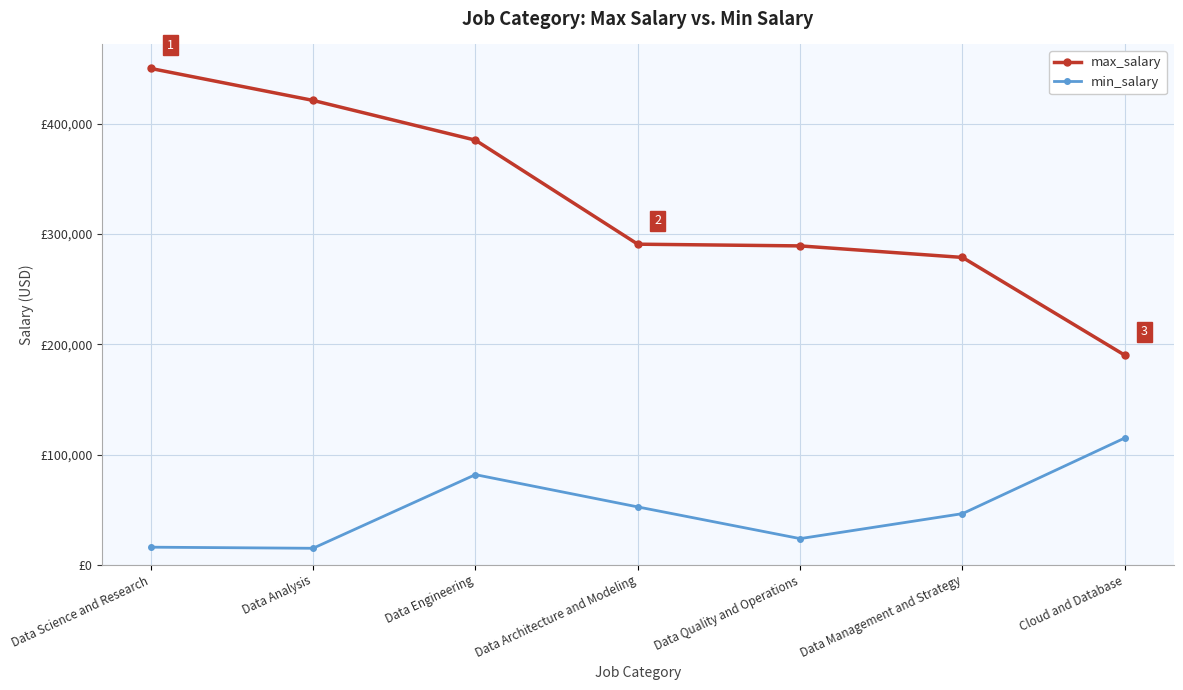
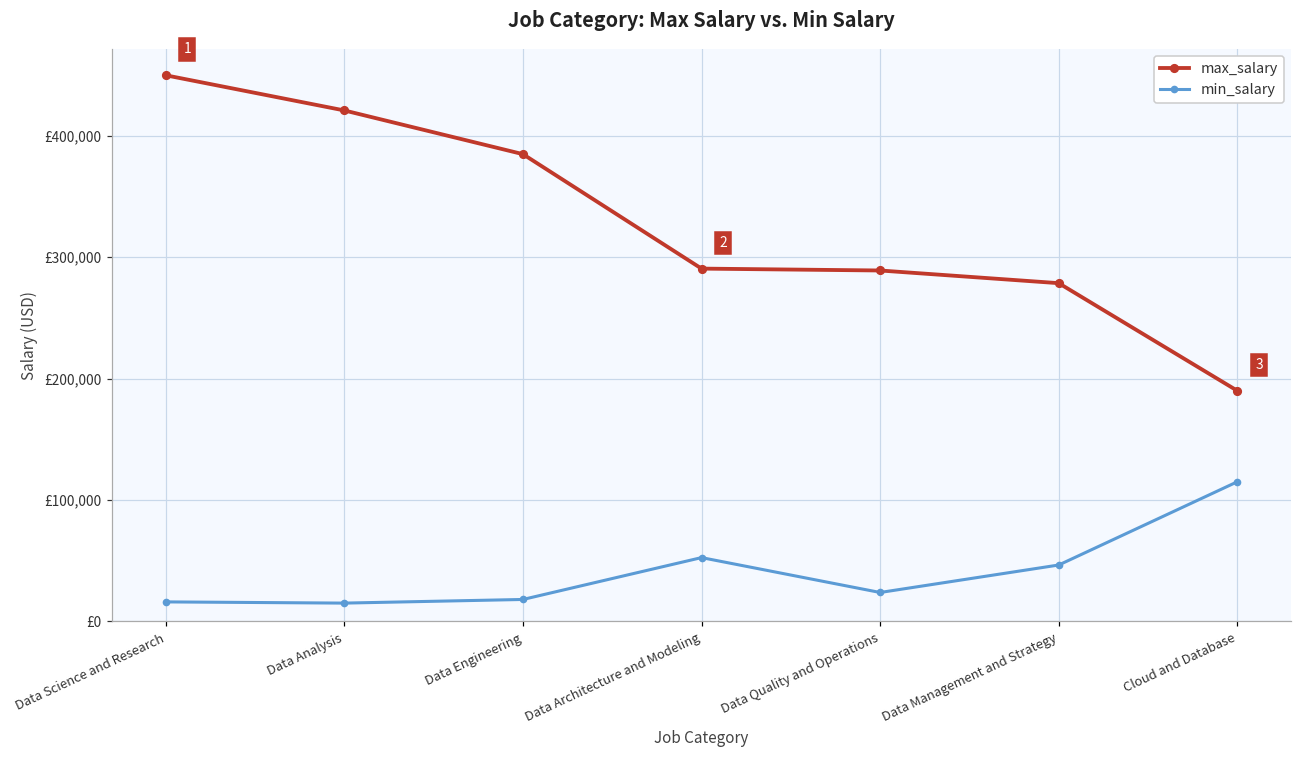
min_salary, Data Engineering: £82,000 -> £18,000
